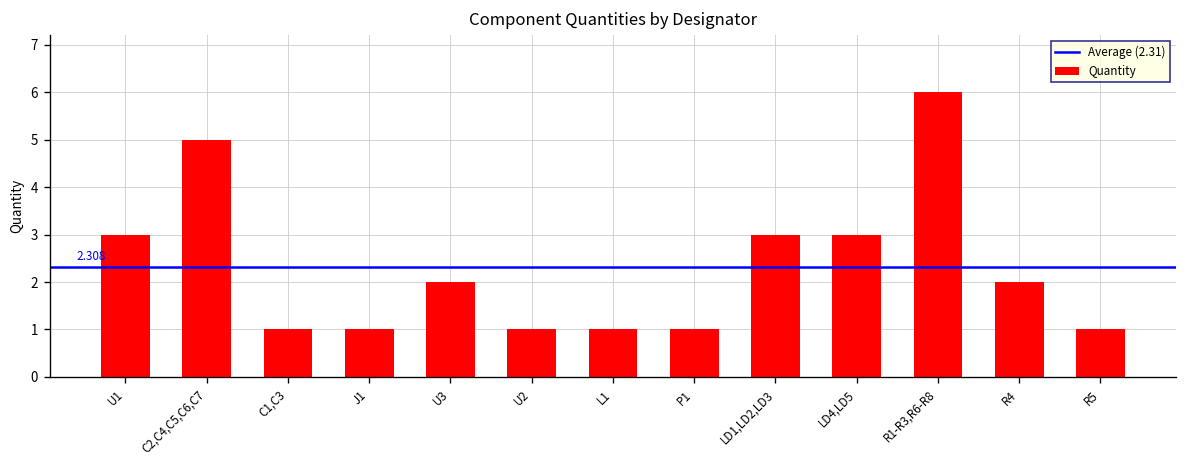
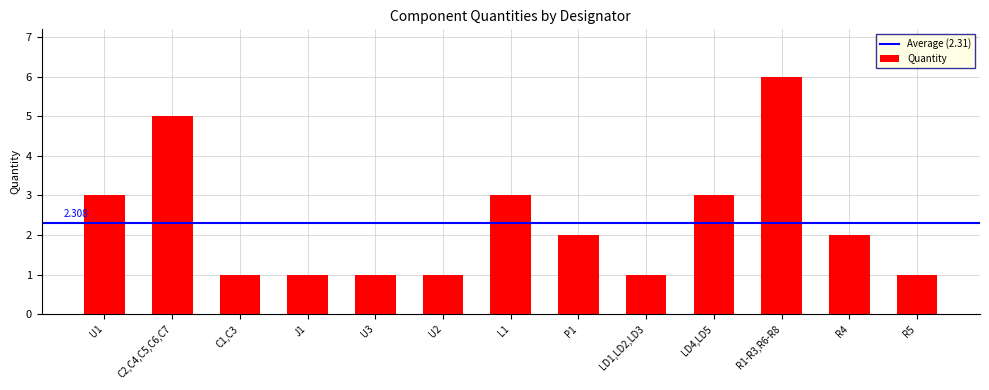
U3: 2 -> 1
L1: 1 -> 3
P1: 1 -> 2
LD1,LD2,LD3: 3 -> 1
